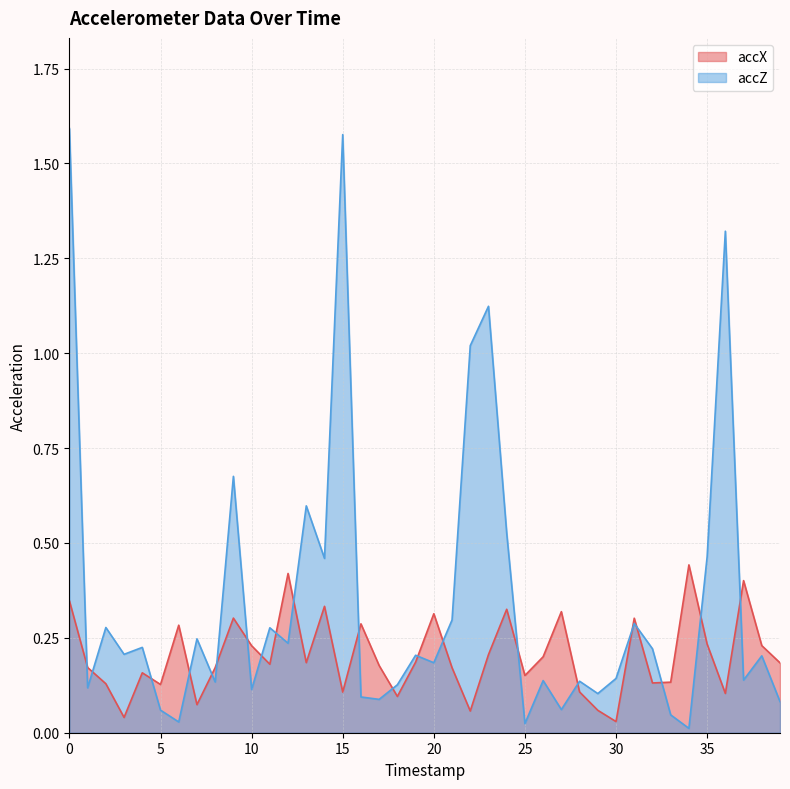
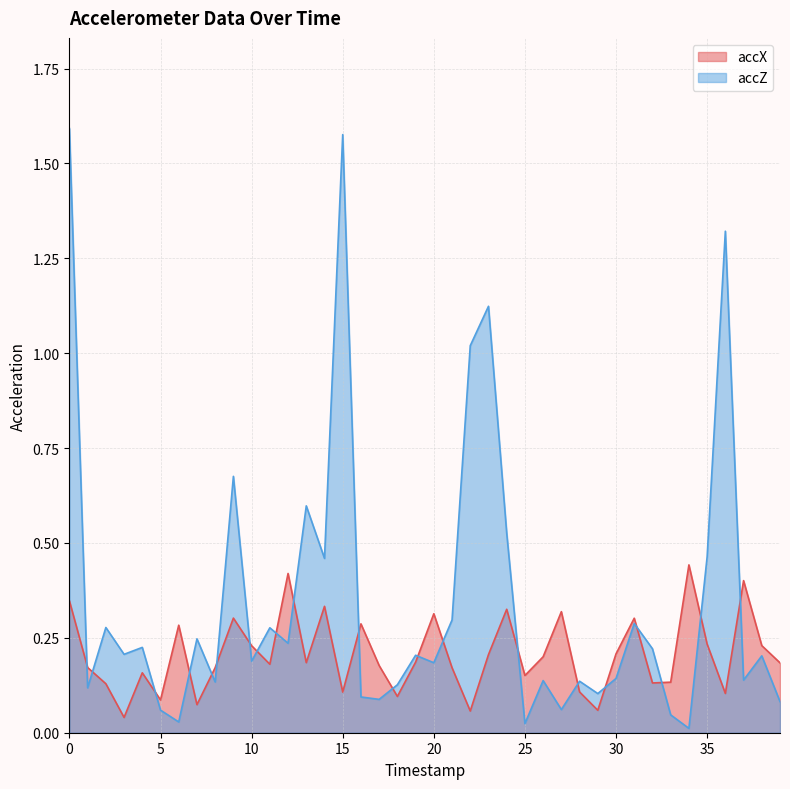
accX, 5: 0.13 -> 0.09
accZ, 10: 0.11 -> 0.19
accX, 30: 0.03 -> 0.21
